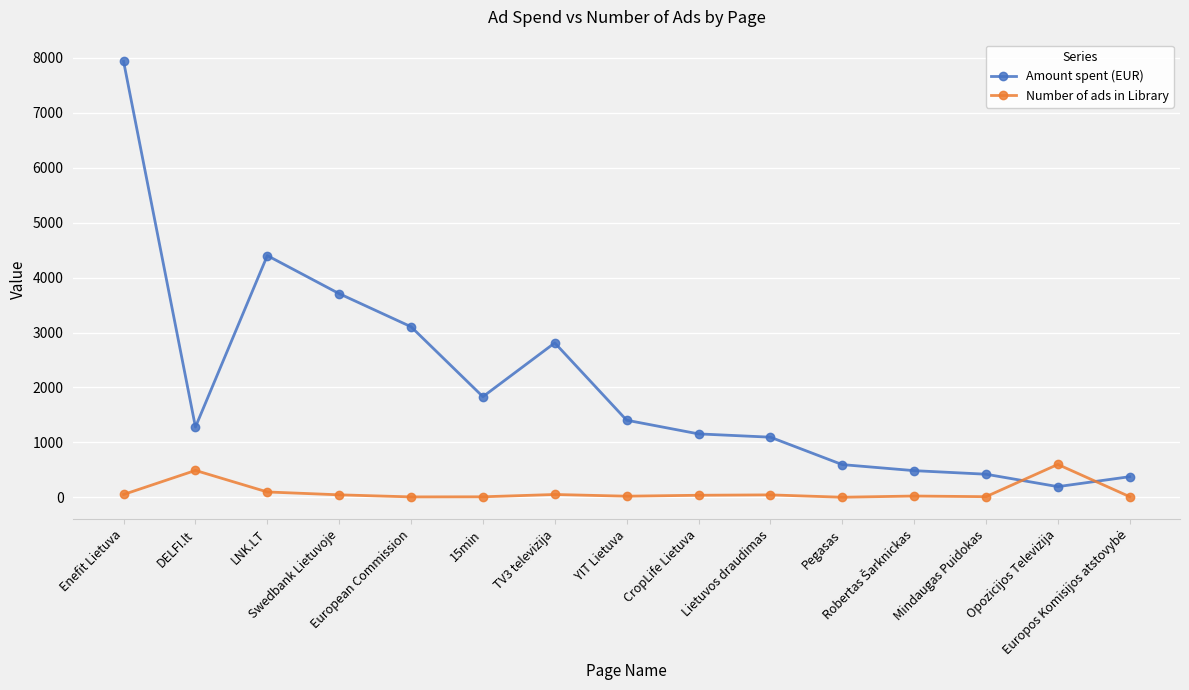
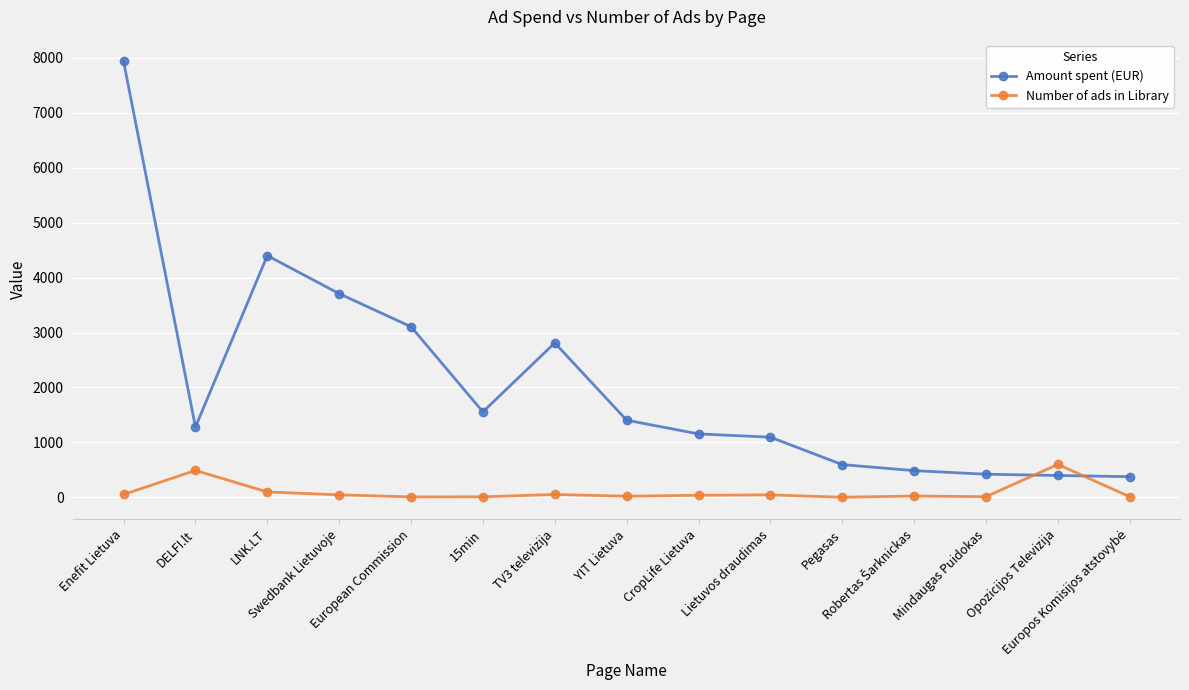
Amount spent (EUR), 15min: 1800 -> 1600
Amount spent (EUR), Opozicijos Televizija: 200 -> 400
